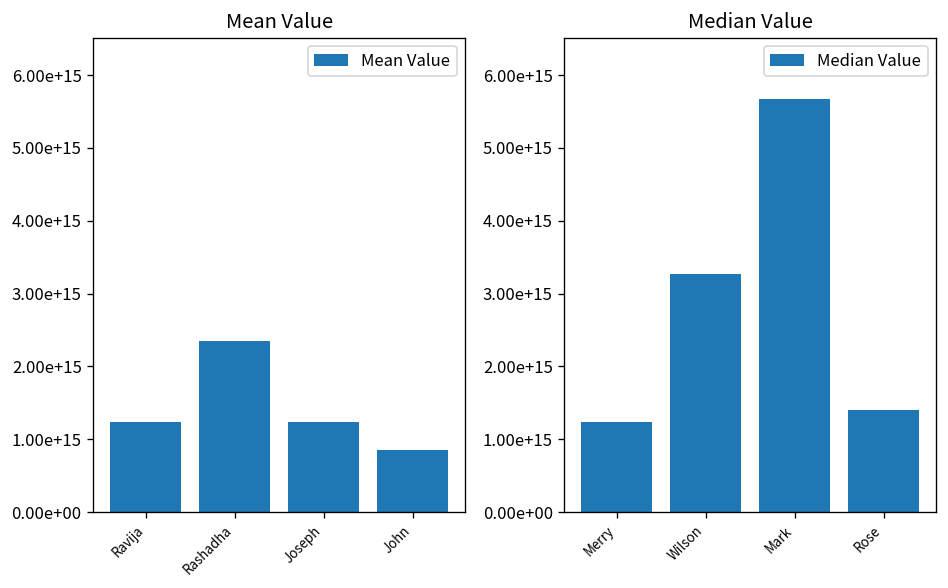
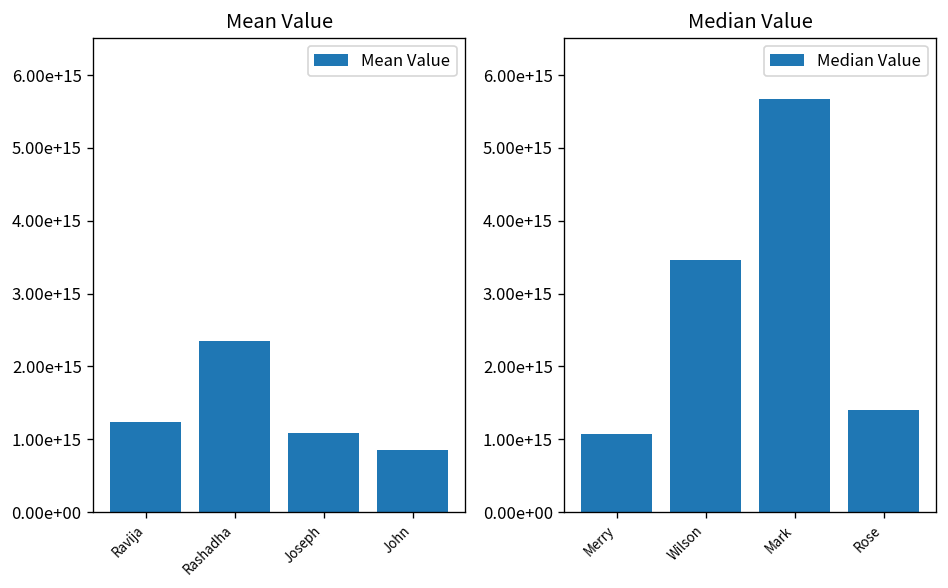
Mean Value, Joseph: 1200000000000000 -> 1100000000000000
Median Value, Merry: 1200000000000000 -> 1100000000000000
Median Value, Wilson: 3300000000000000 -> 3500000000000000
